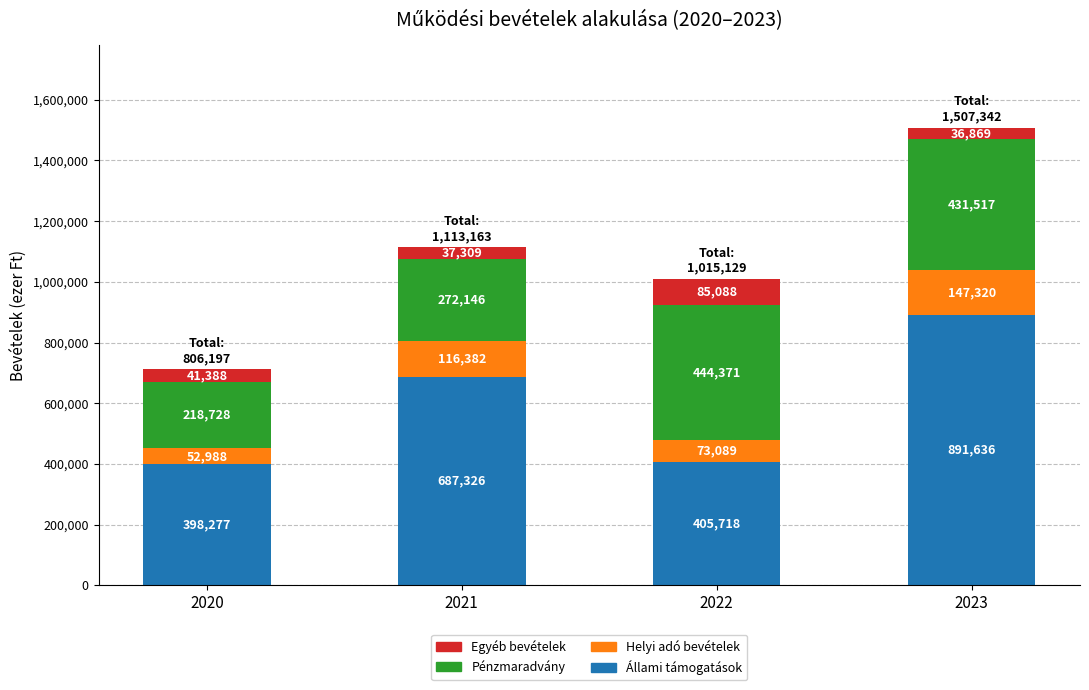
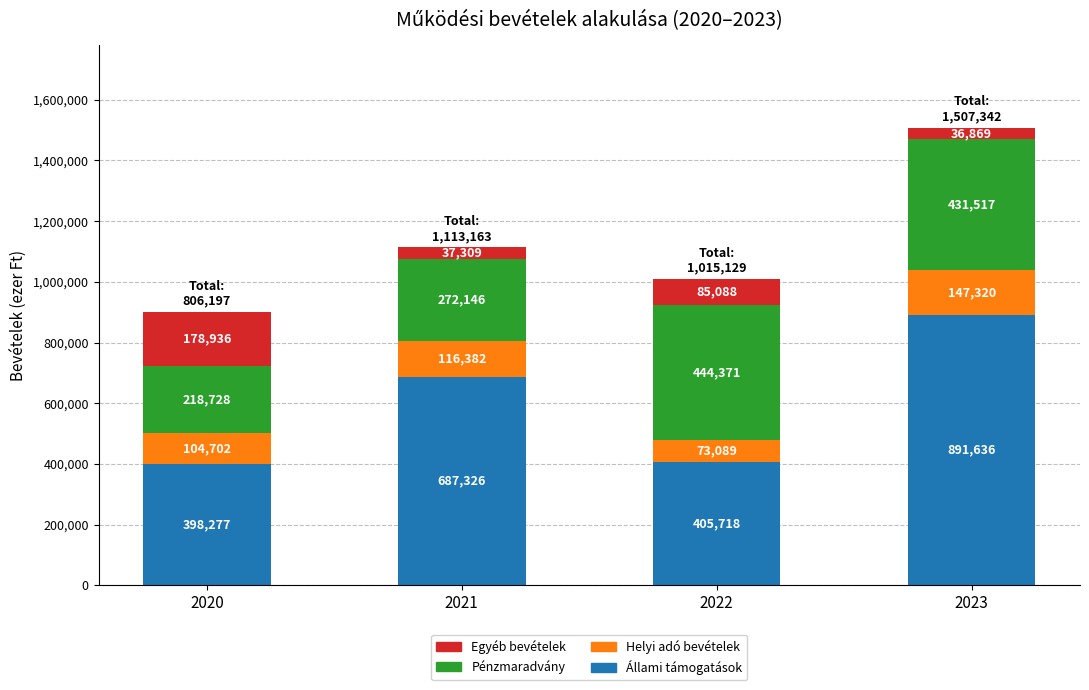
Helyi adó bevételek, 2020: 52,988 -> 104,702
Egyéb bevételek, 2020: 41,388 -> 178,936
